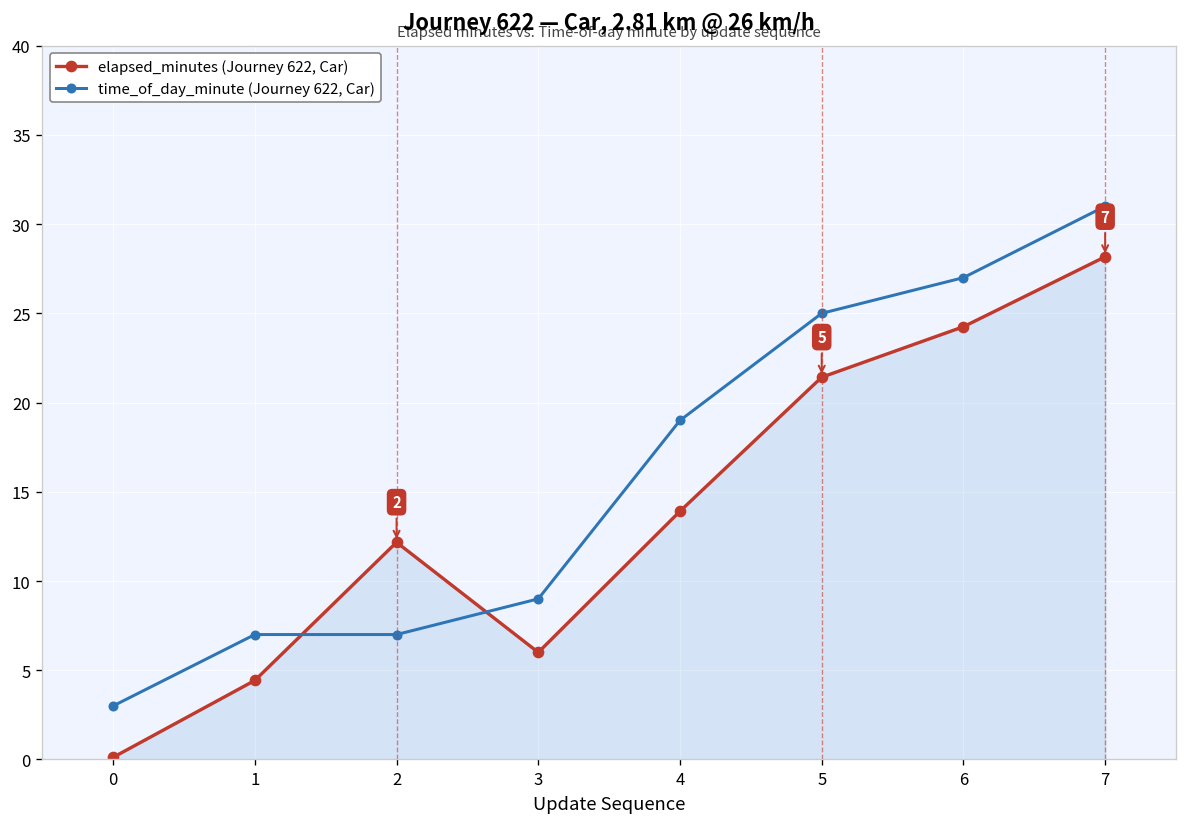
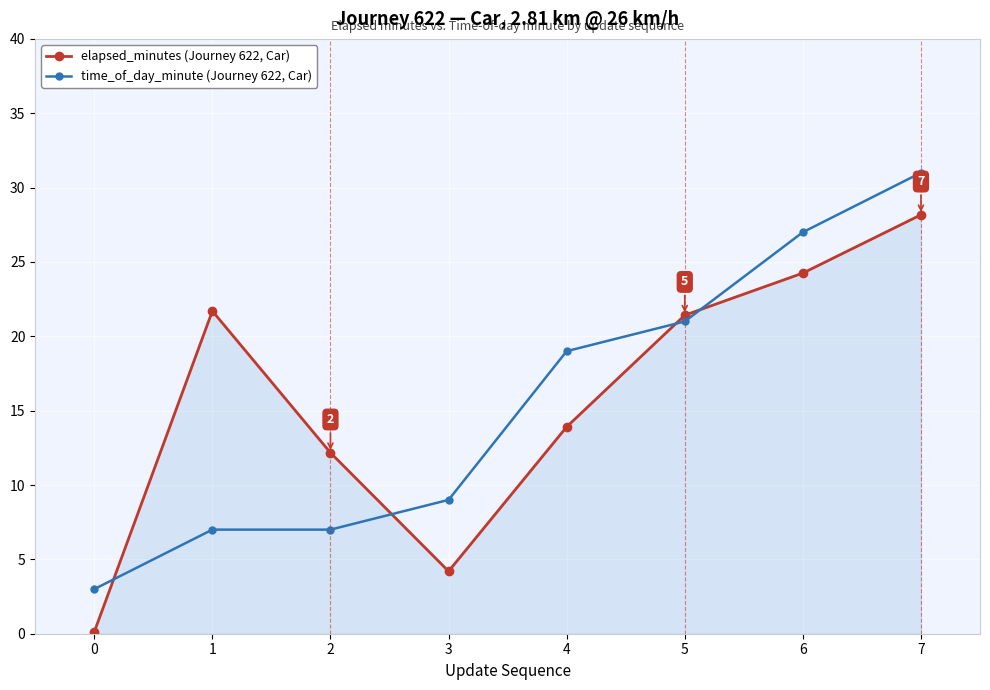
elapsed_minutes (Journey 622, Car), 1: 4.4 -> 21.7
elapsed_minutes (Journey 622, Car), 3: 6.0 -> 4.2
time_of_day_minute (Journey 622, Car), 5: 25 -> 21
